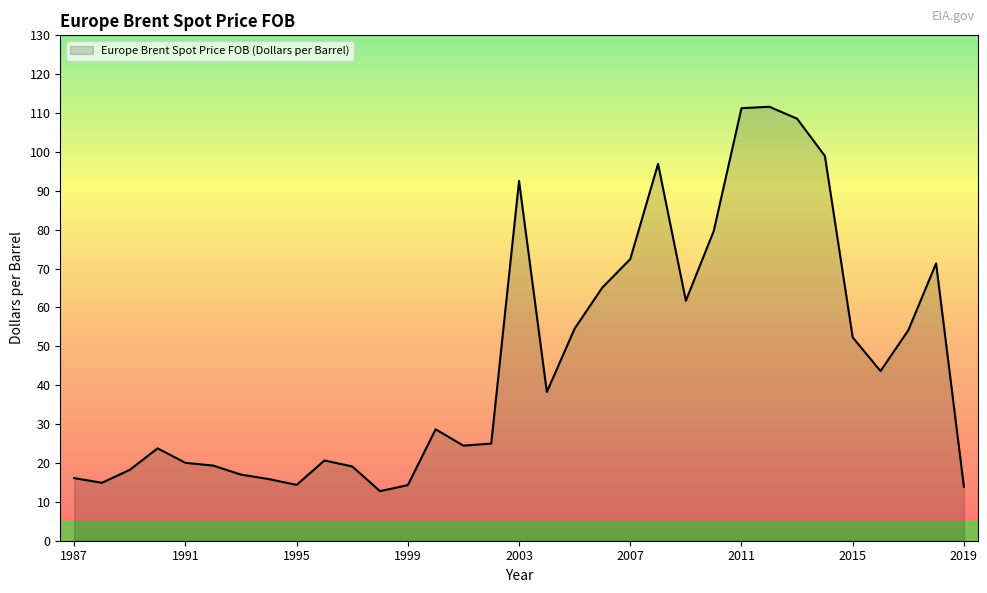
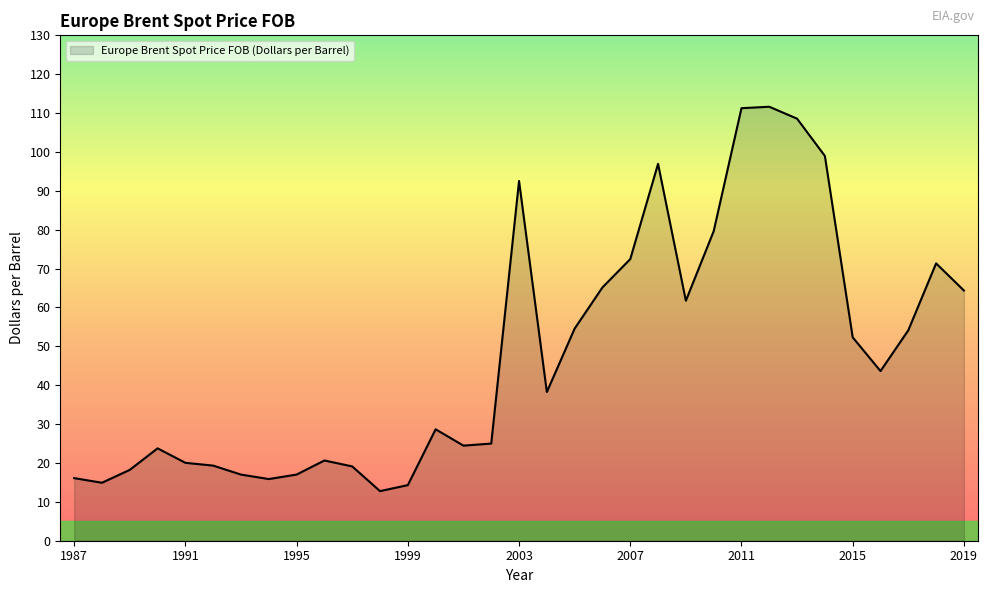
1995: 14 -> 17
2019: 14 -> 64
